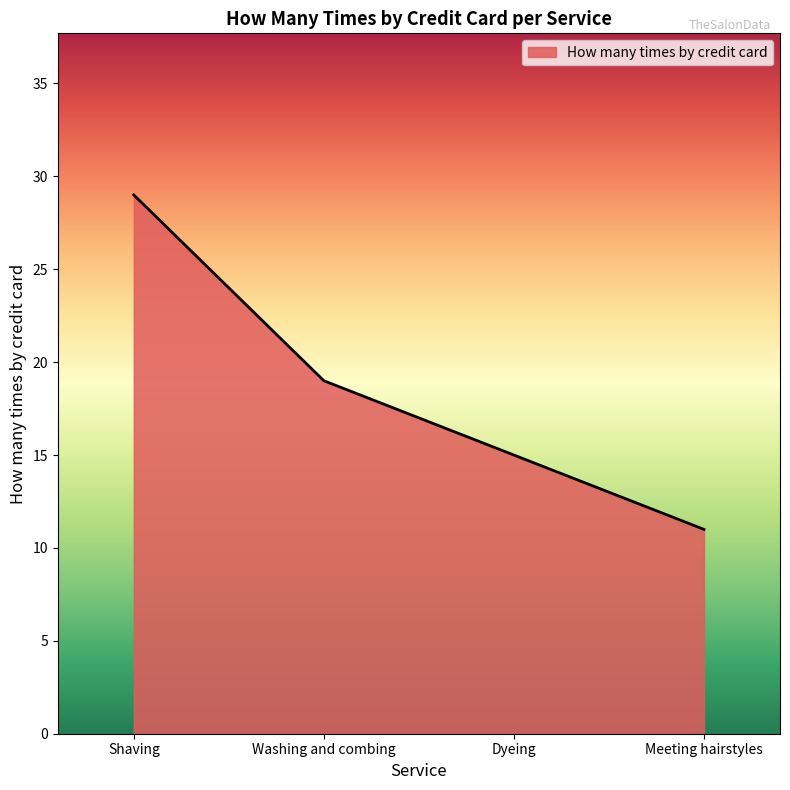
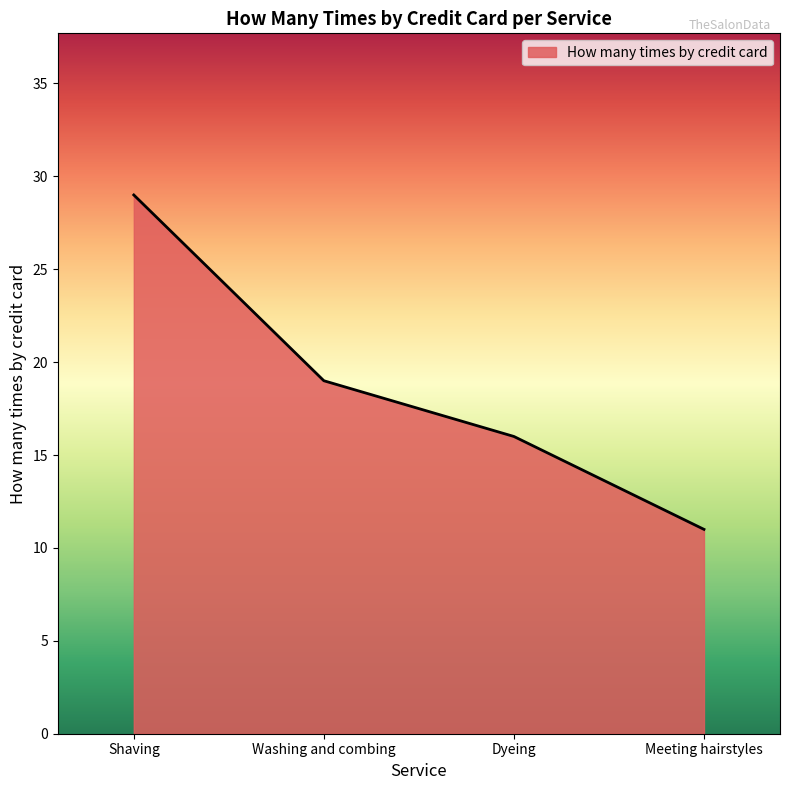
Dyeing: 15 -> 16
